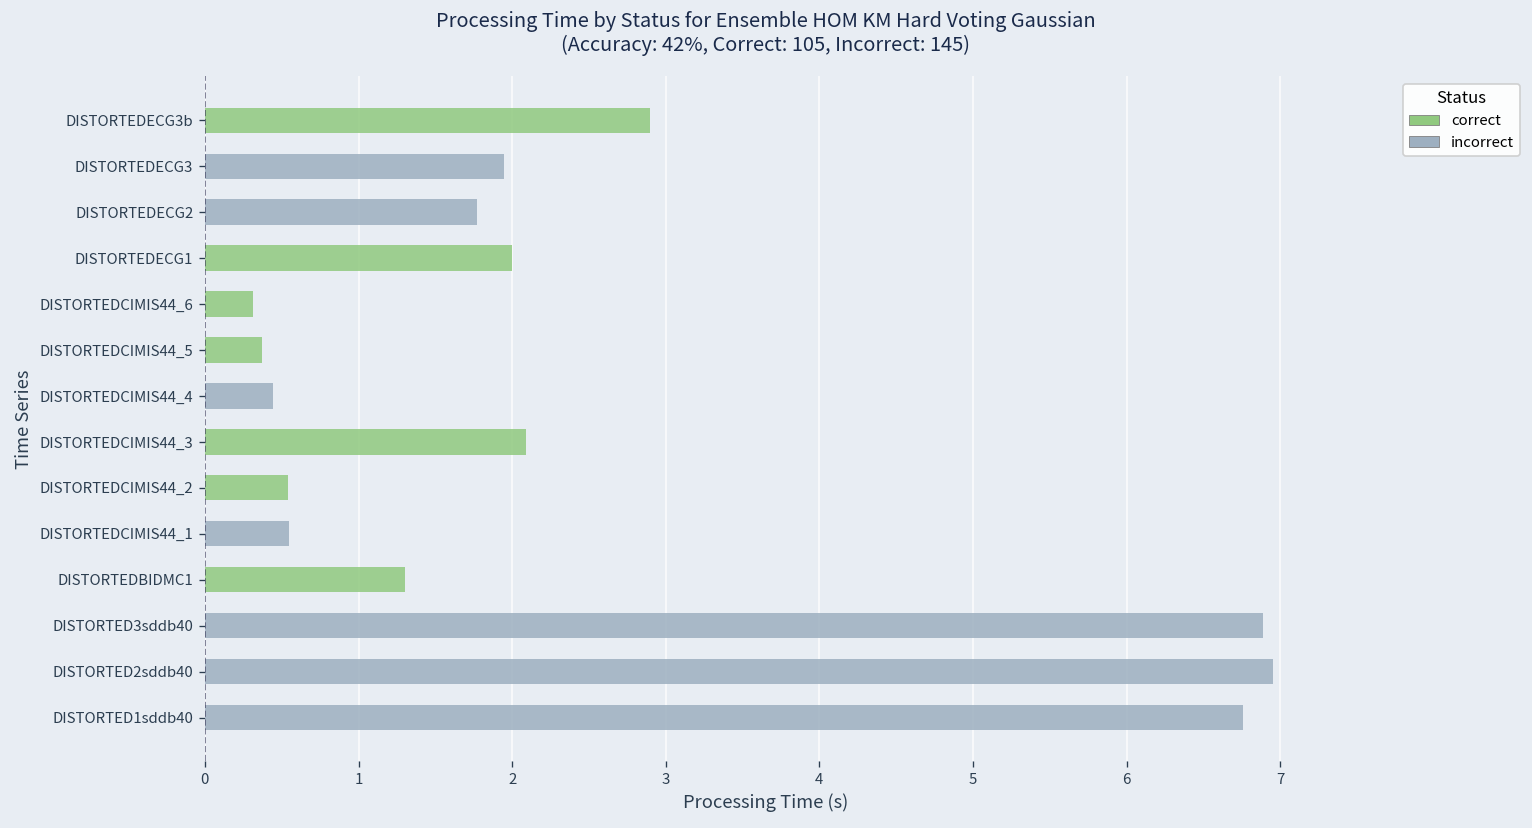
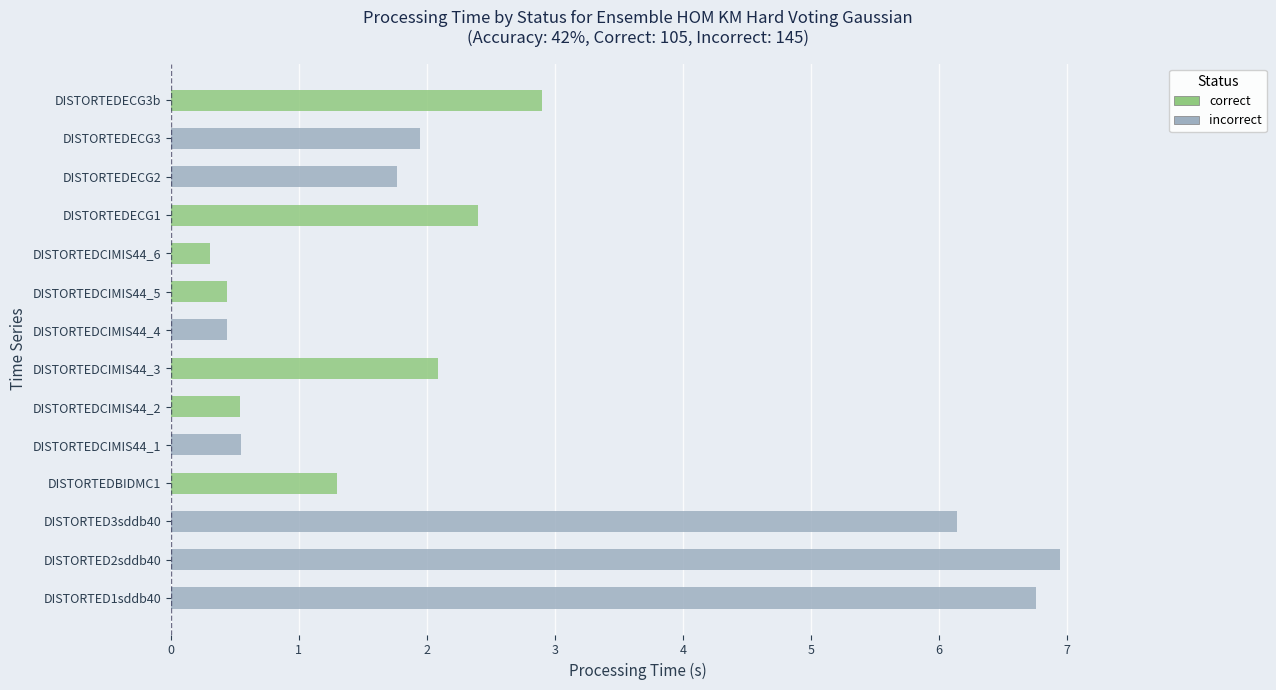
correct, DISTORTEDECG1: 2.0 -> 2.4
correct, DISTORTEDCIMIS44_5: 0.37 -> 0.44
incorrect, DISTORTED3sddb40: 6.89 -> 6.14
